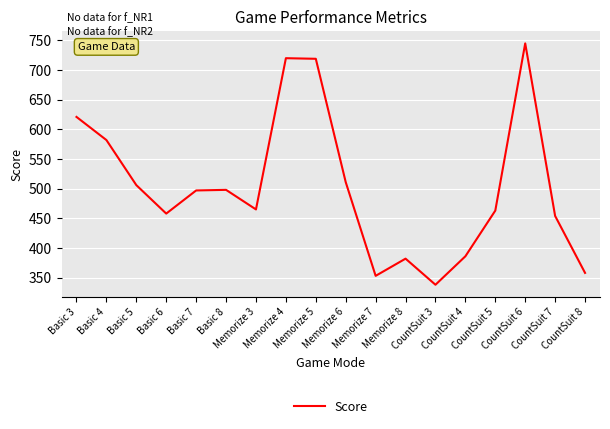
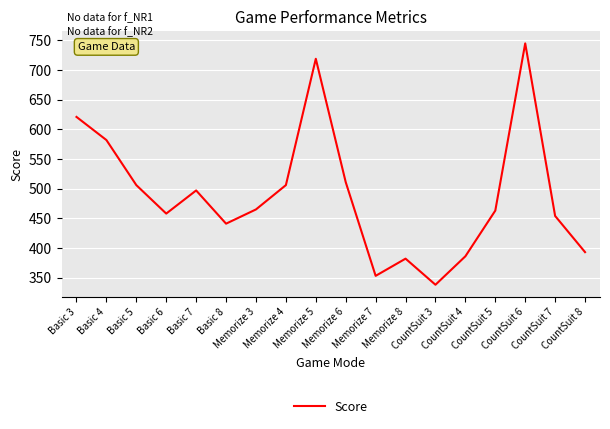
Basic 8: 500 -> 440
Memorize 4: 720 -> 510
CountSuit 8: 360 -> 390
